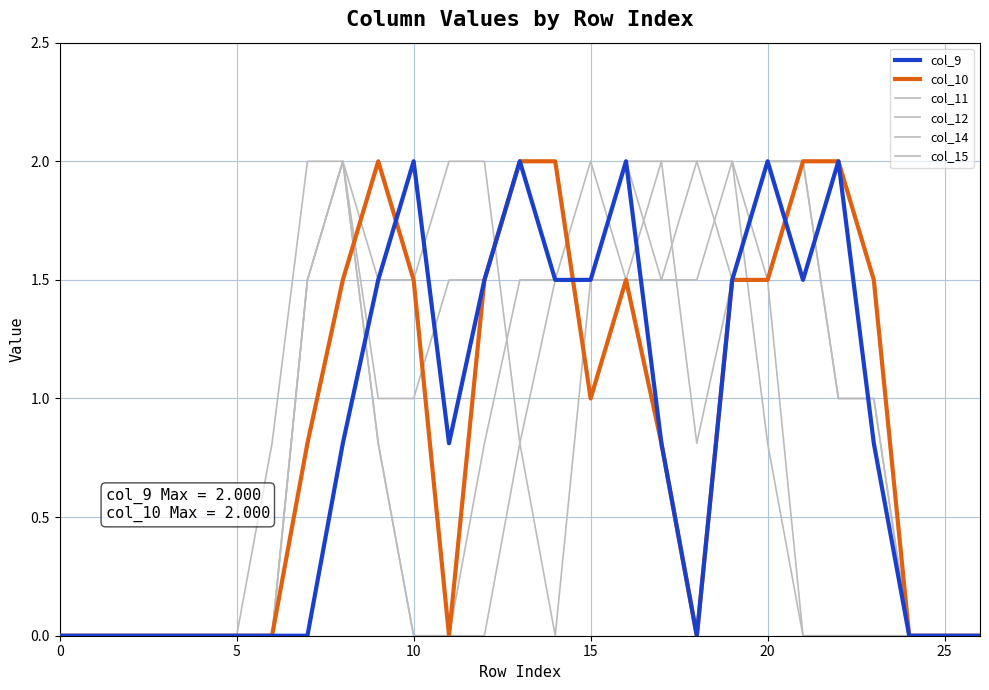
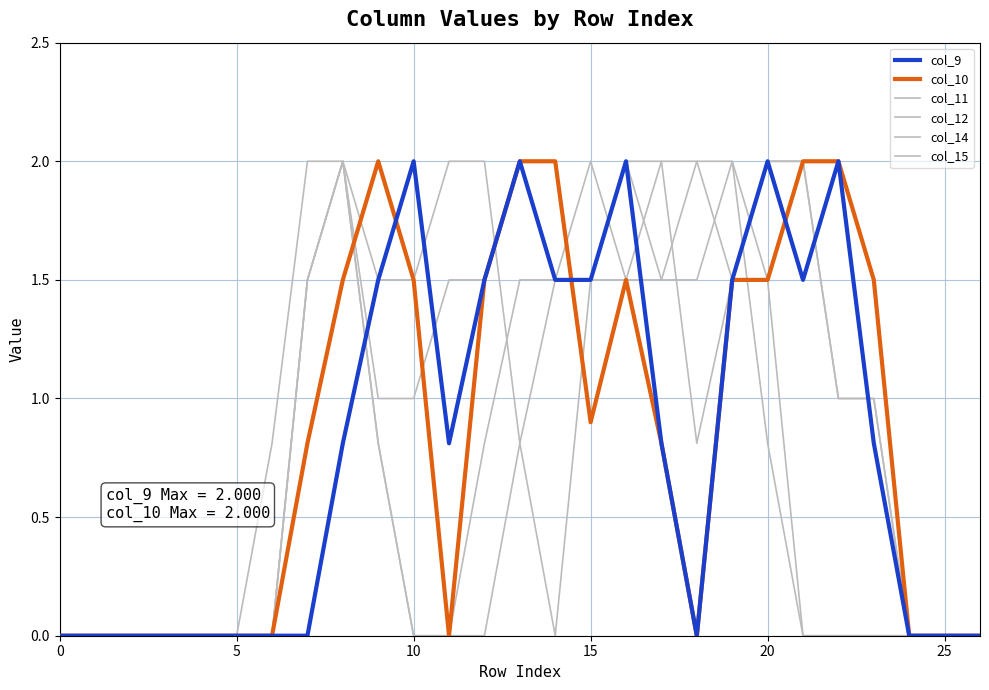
col_10, 15: 1.0 -> 0.9
